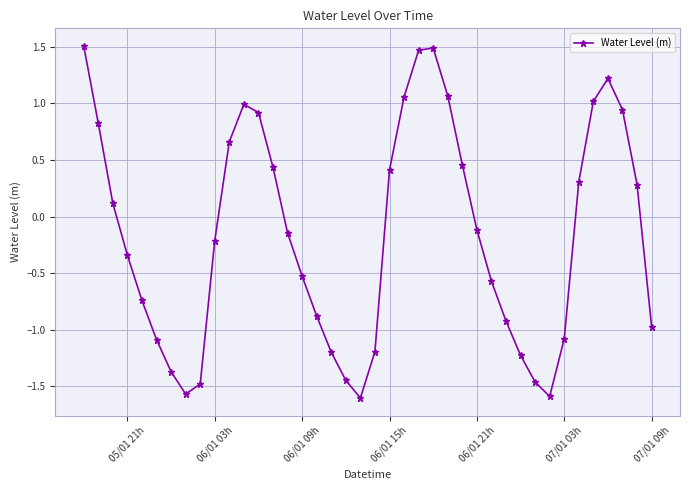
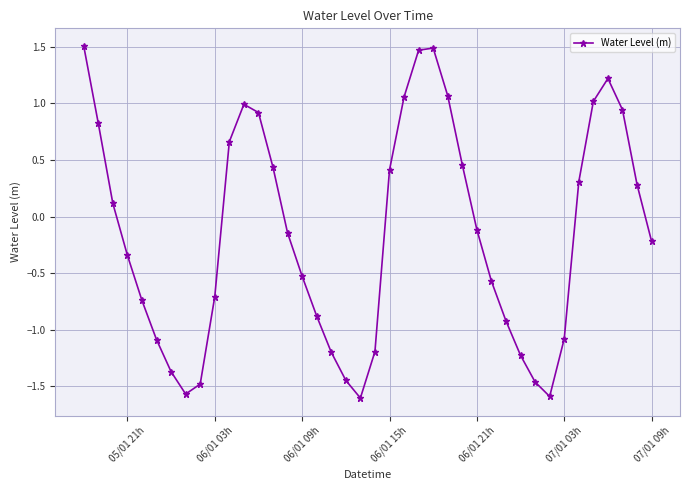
06/01 03h: -0.21 -> -0.71
07/01 09h: -0.97 -> -0.22
